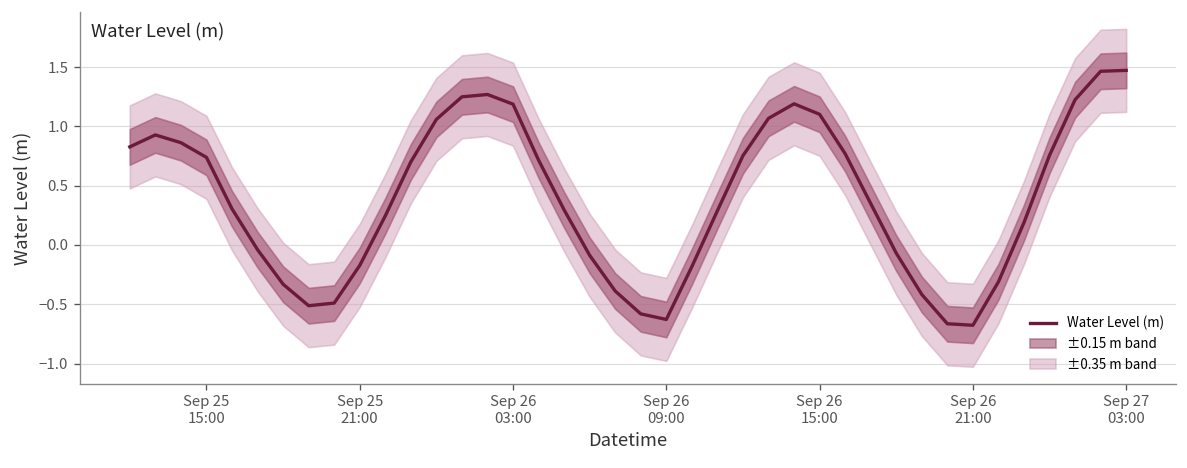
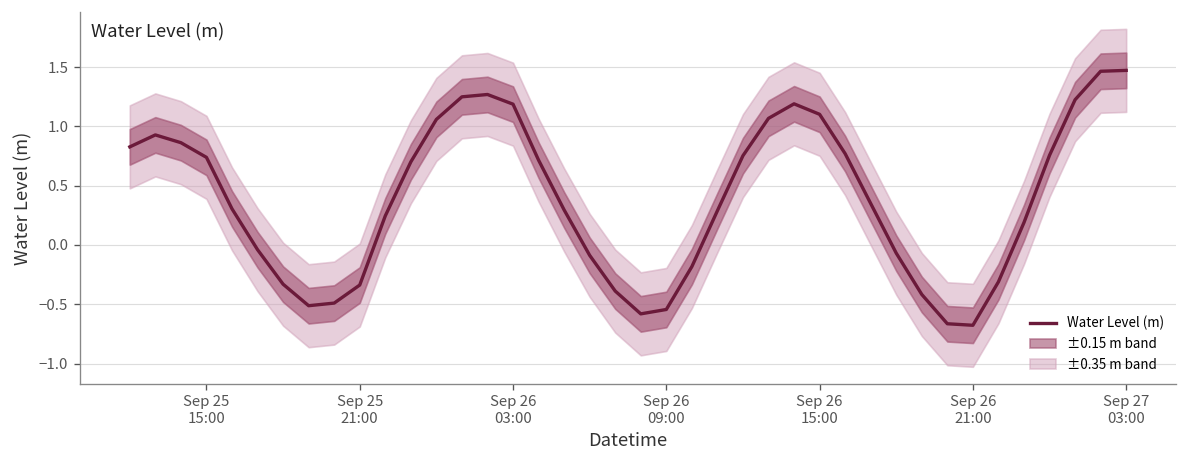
Water Level (m), Sep 25 21:00: -0.2 -> -0.3
Water Level (m), Sep 26 09:00: -0.6 -> -0.5
